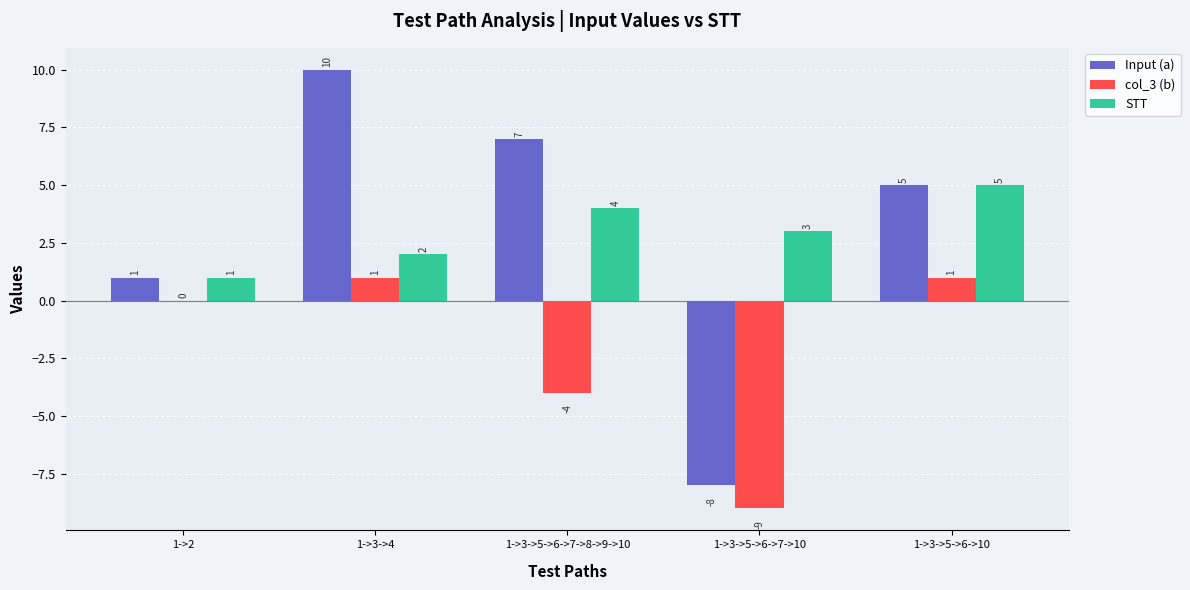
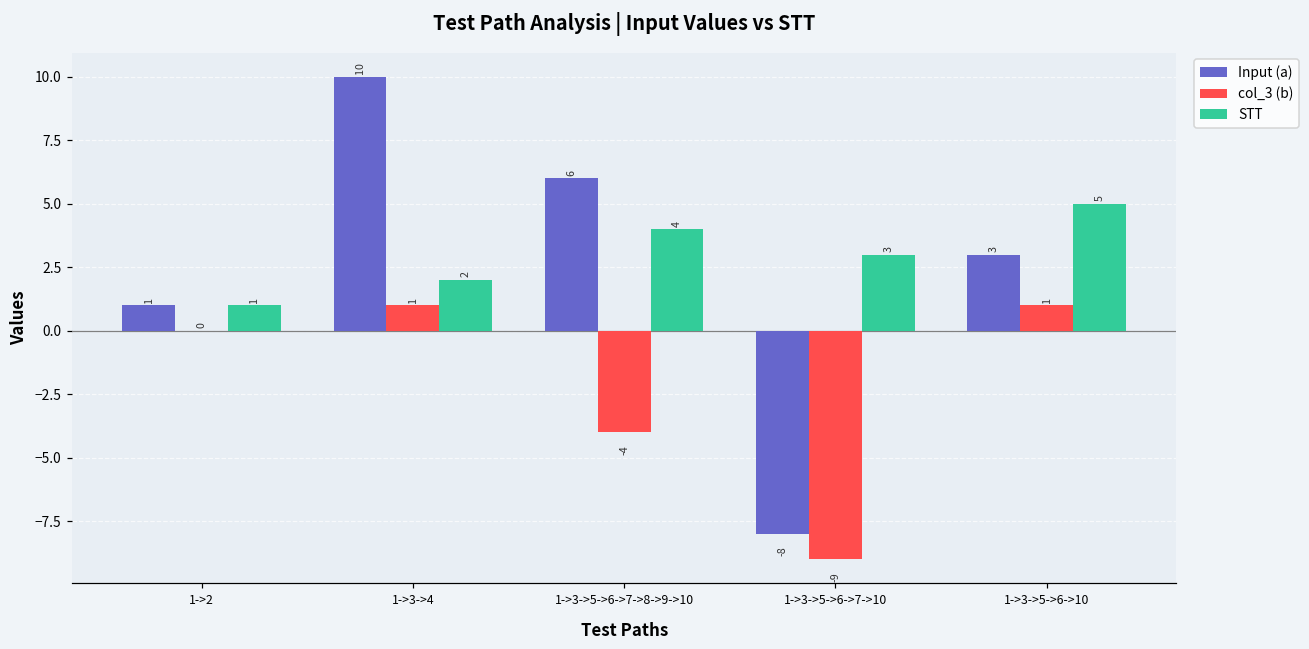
Input (a), 1->3->5->6->7->8->9->10: 7 -> 6
Input (a), 1->3->5->6->10: 5 -> 3
